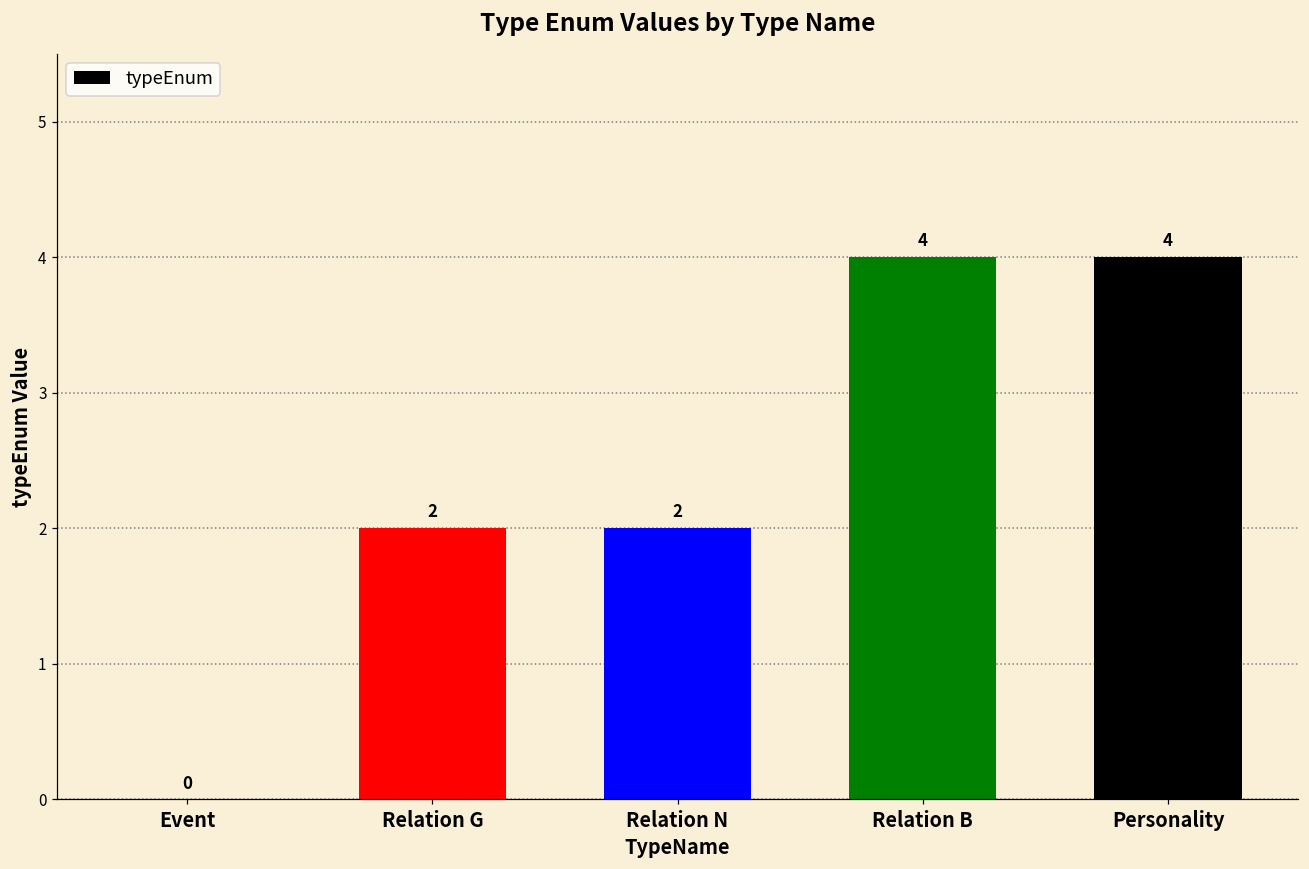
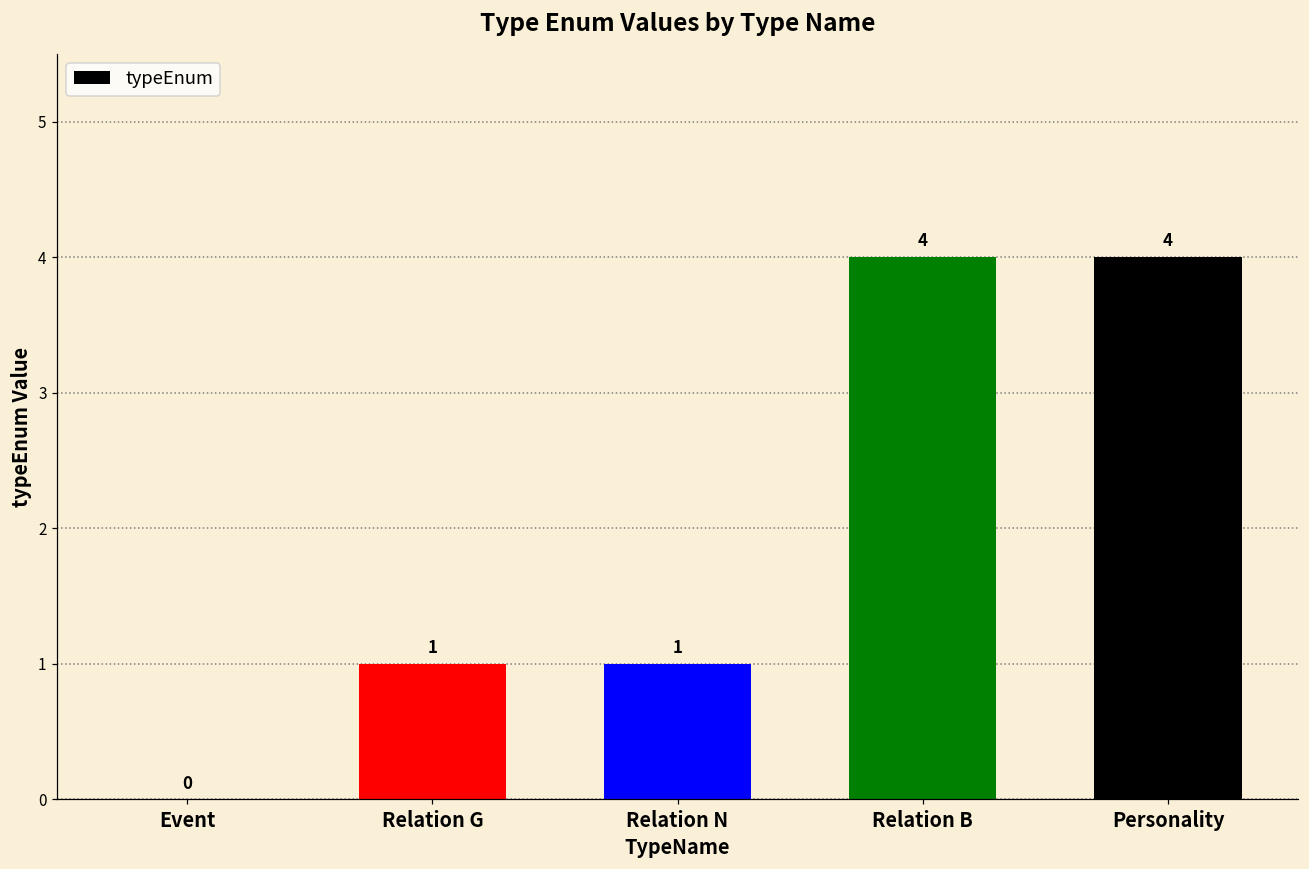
Relation G: 2 -> 1
Relation N: 2 -> 1
